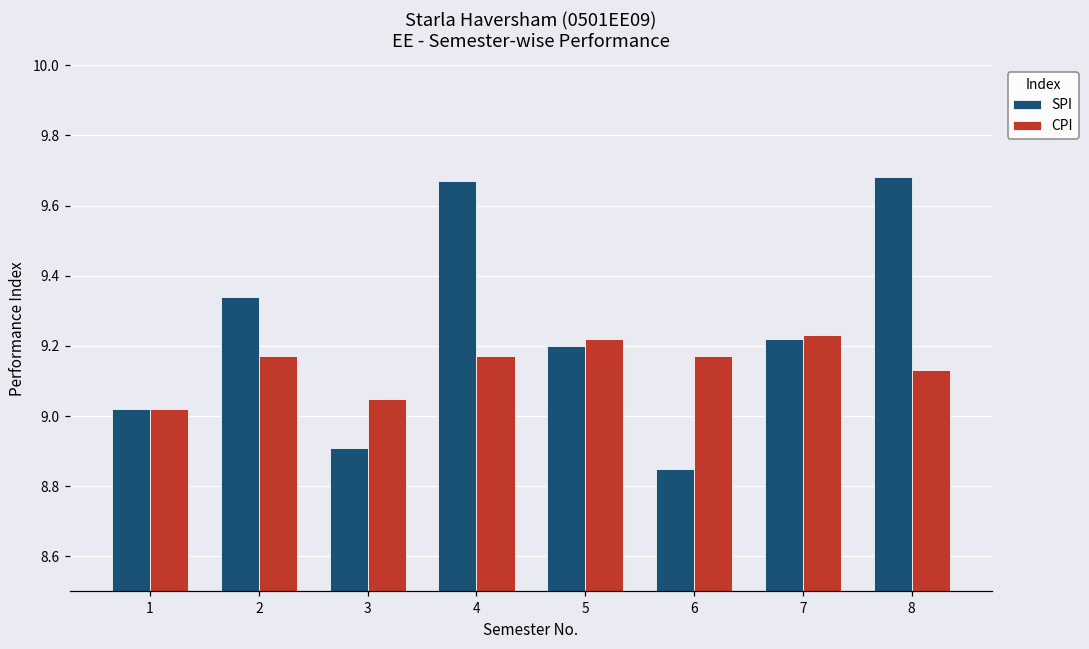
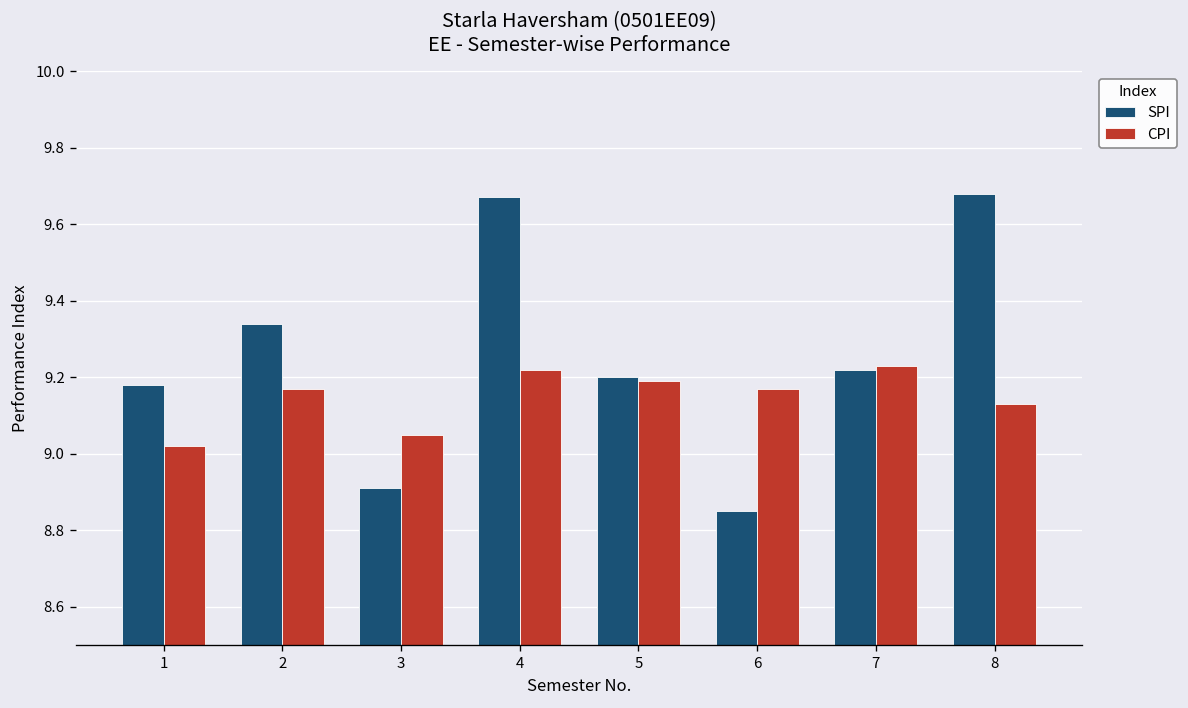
SPI, 1: 9.02 -> 9.18
CPI, 4: 9.17 -> 9.22
CPI, 5: 9.22 -> 9.19
